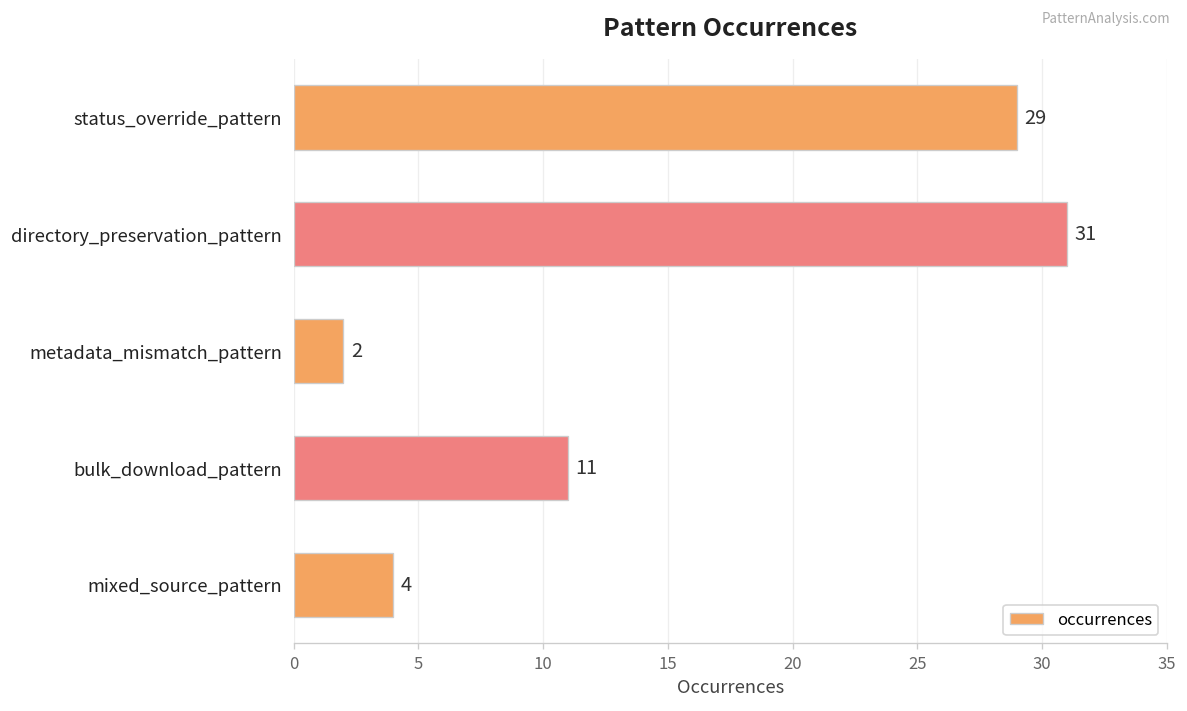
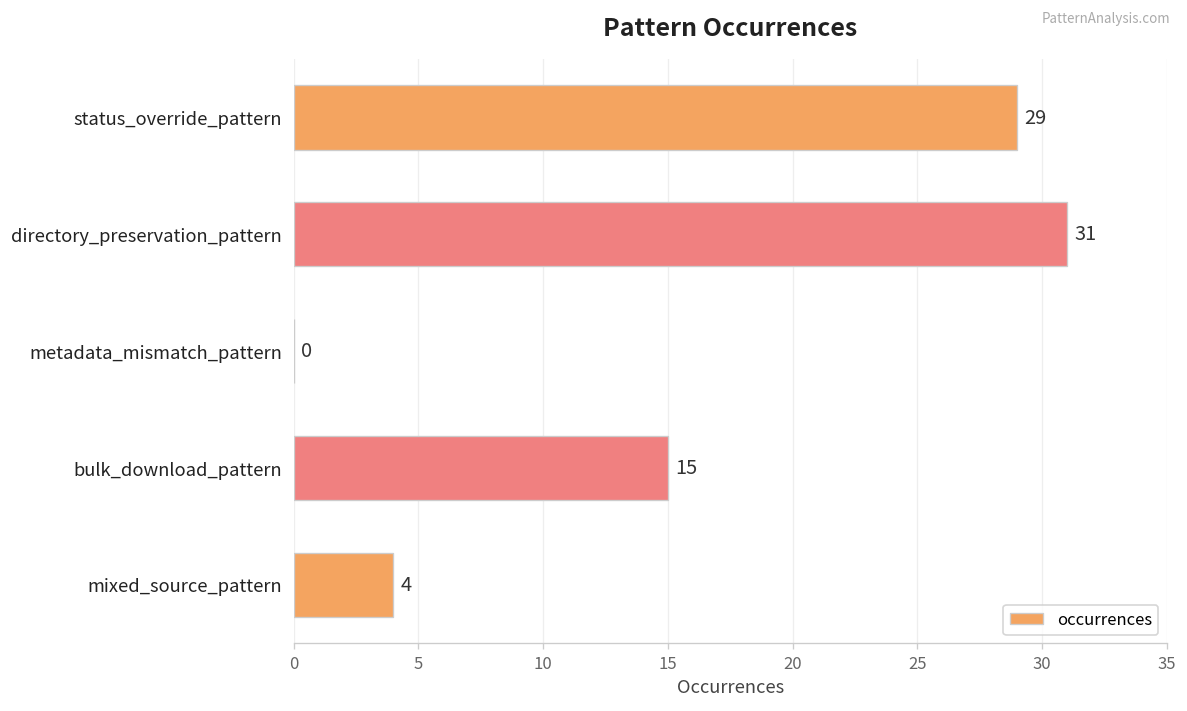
metadata_mismatch_pattern: 2 -> 0
bulk_download_pattern: 11 -> 15
